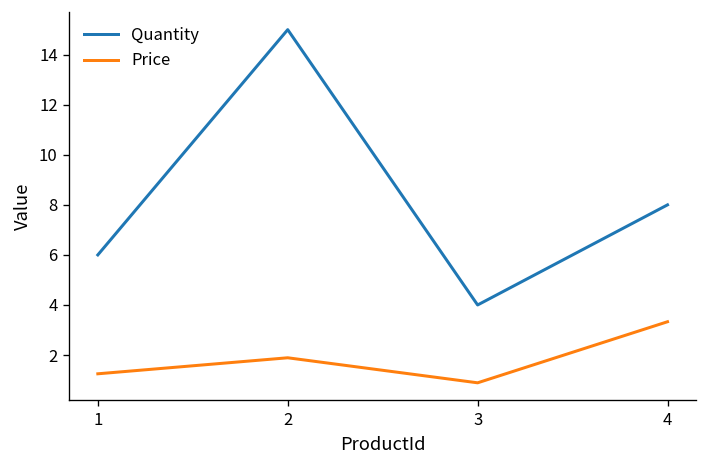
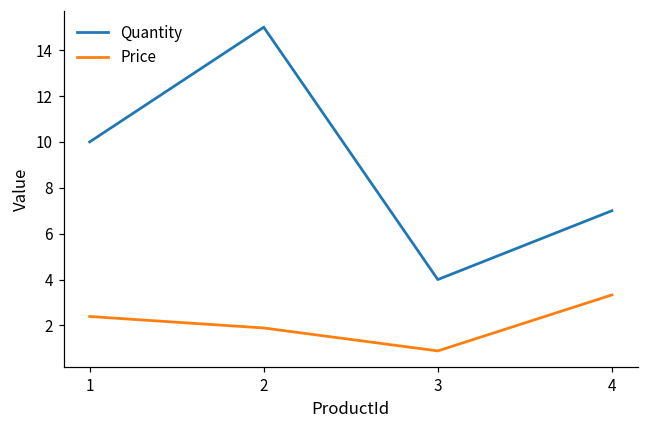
Quantity, 1: 6 -> 10
Price, 1: 1.3 -> 2.4
Quantity, 4: 8 -> 7
